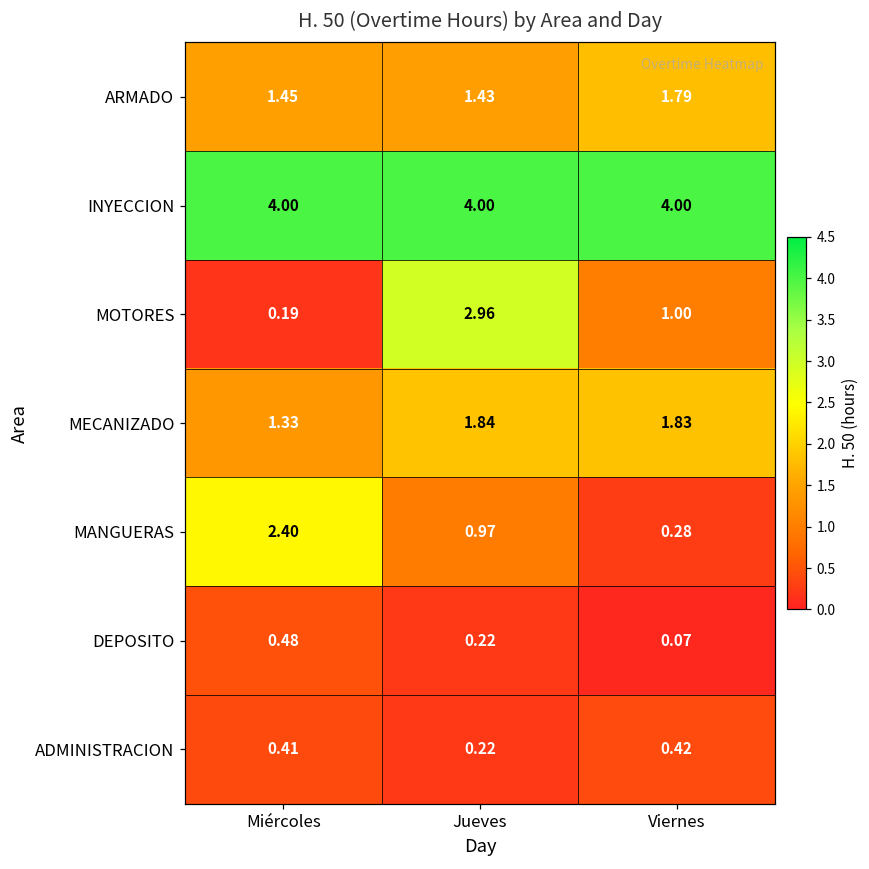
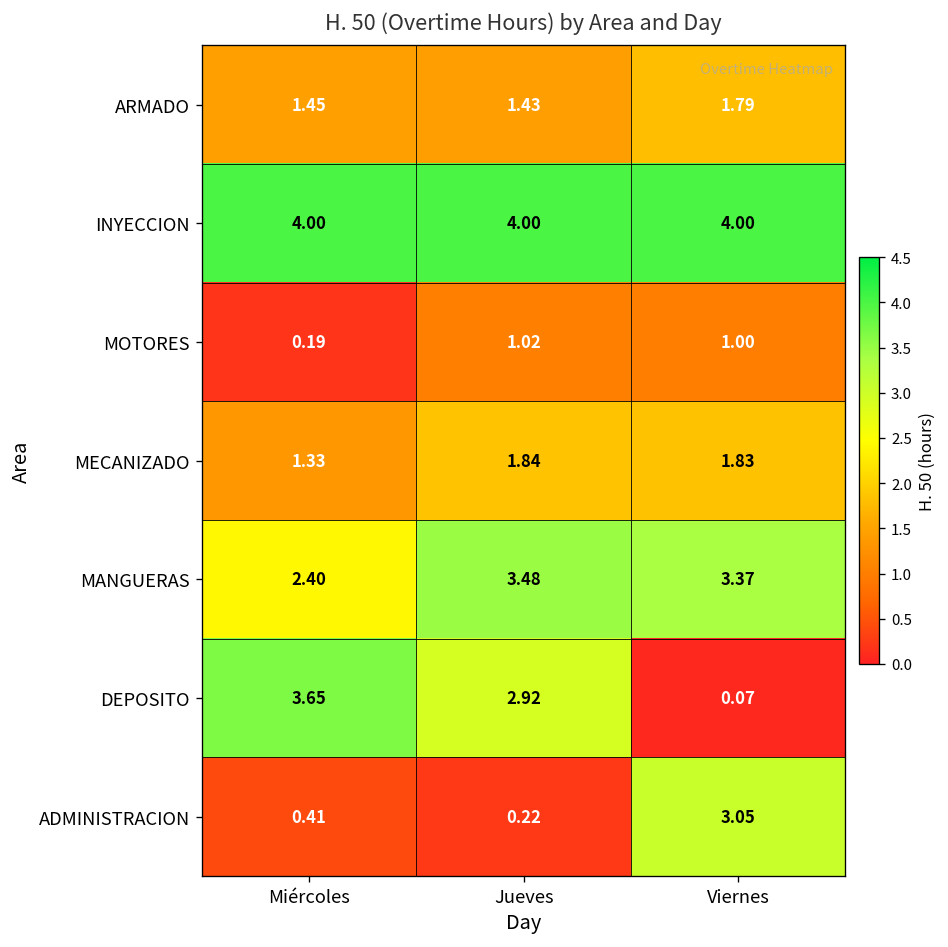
MOTORES, Jueves: 2.96 -> 1.02
MANGUERAS, Jueves: 0.97 -> 3.48
MANGUERAS, Viernes: 0.28 -> 3.37
DEPOSITO, Miércoles: 0.48 -> 3.65
DEPOSITO, Jueves: 0.22 -> 2.92
ADMINISTRACION, Viernes: 0.42 -> 3.05
